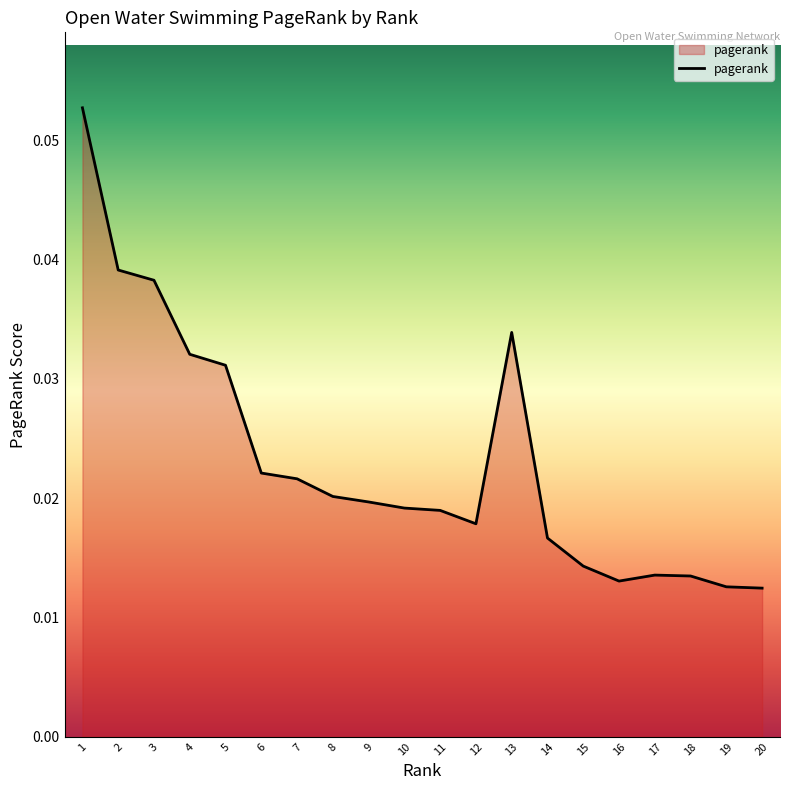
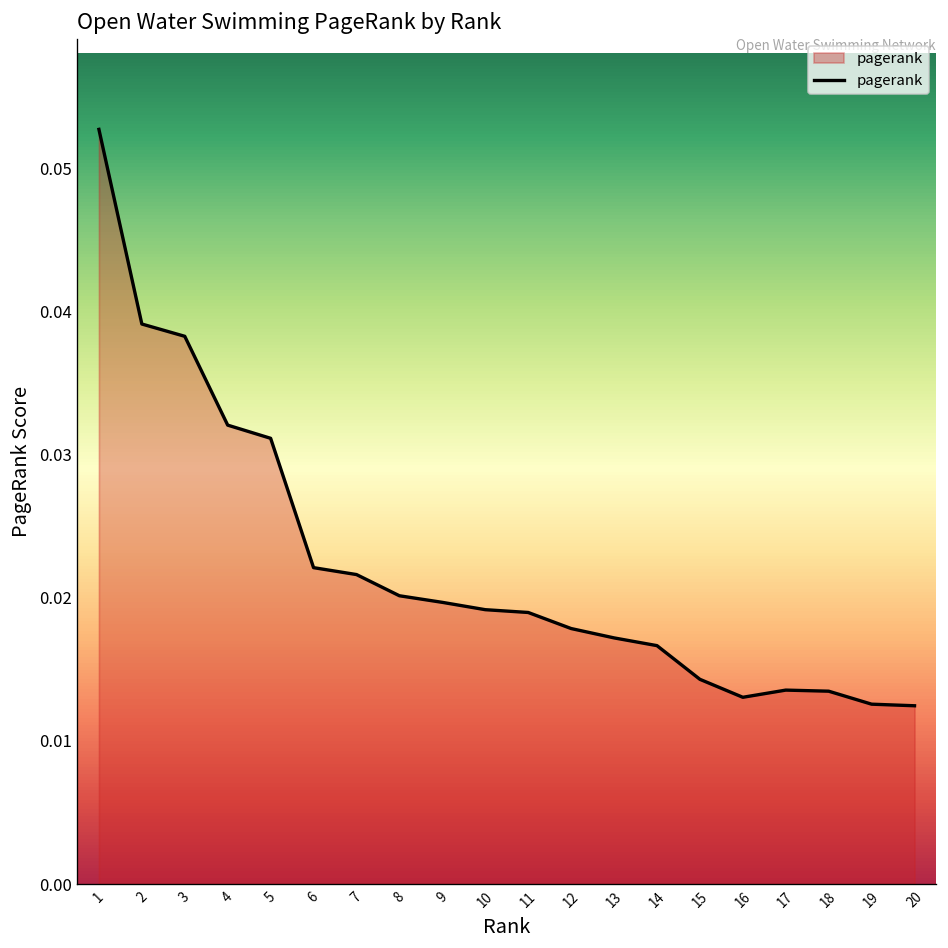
13: 0.0339 -> 0.0172
